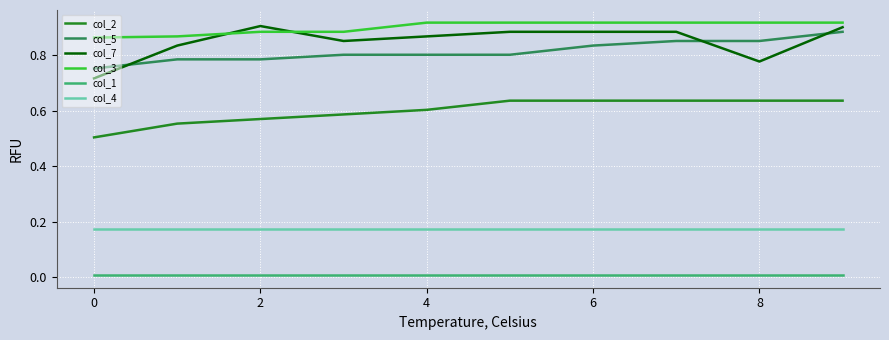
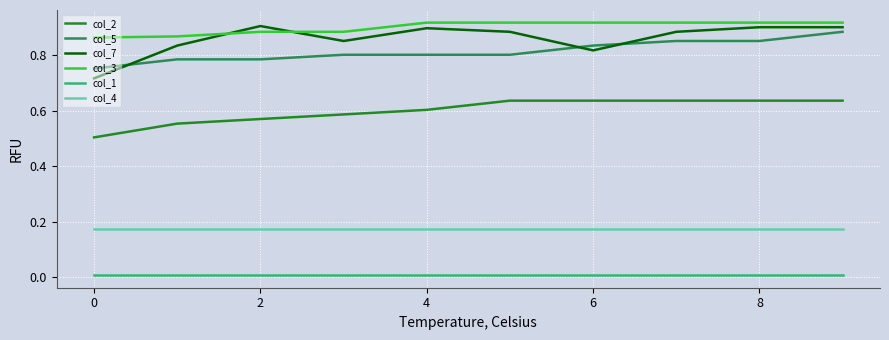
col_7, 4: 0.87 -> 0.90
col_7, 6: 0.88 -> 0.82
col_7, 8: 0.78 -> 0.90
